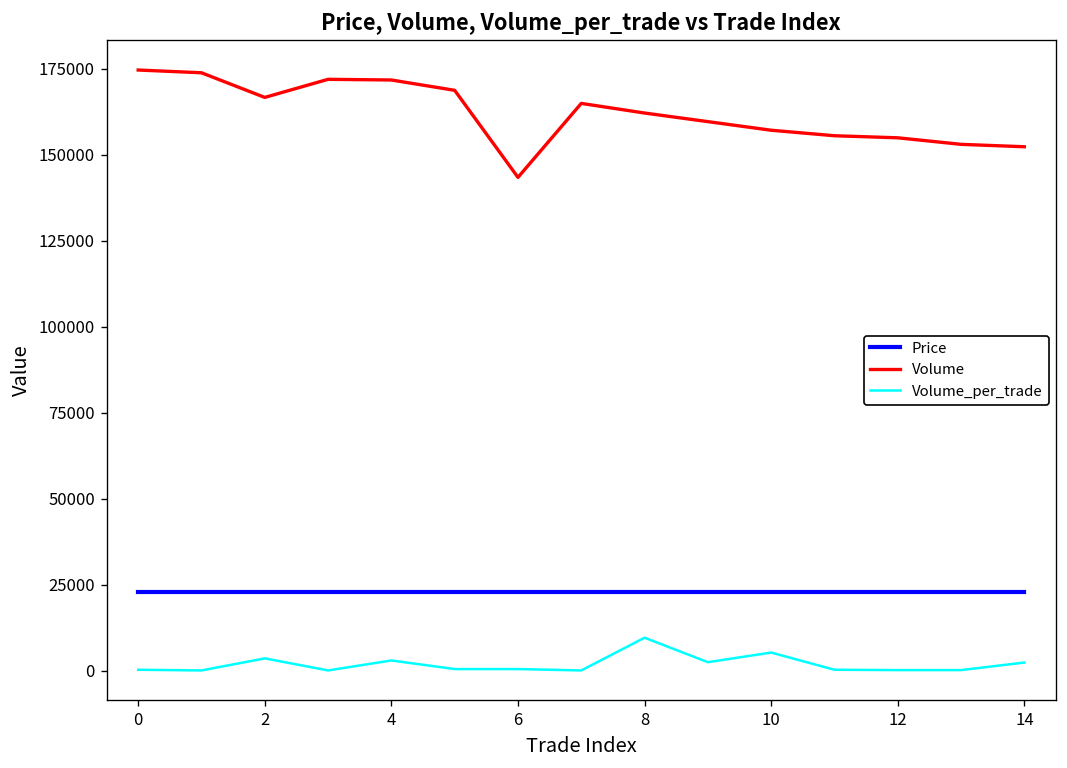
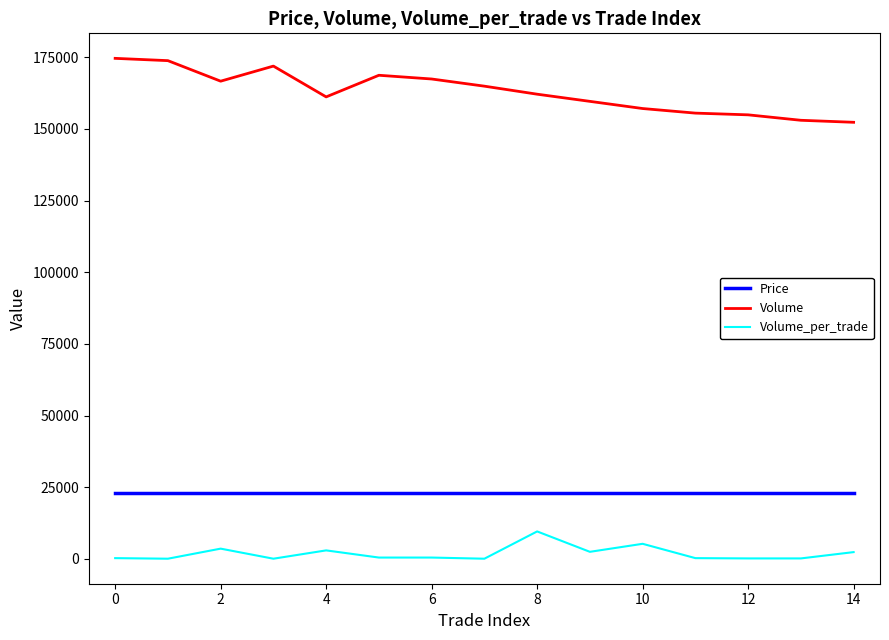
Volume, 4: 172000 -> 161000
Volume, 6: 143000 -> 167000
